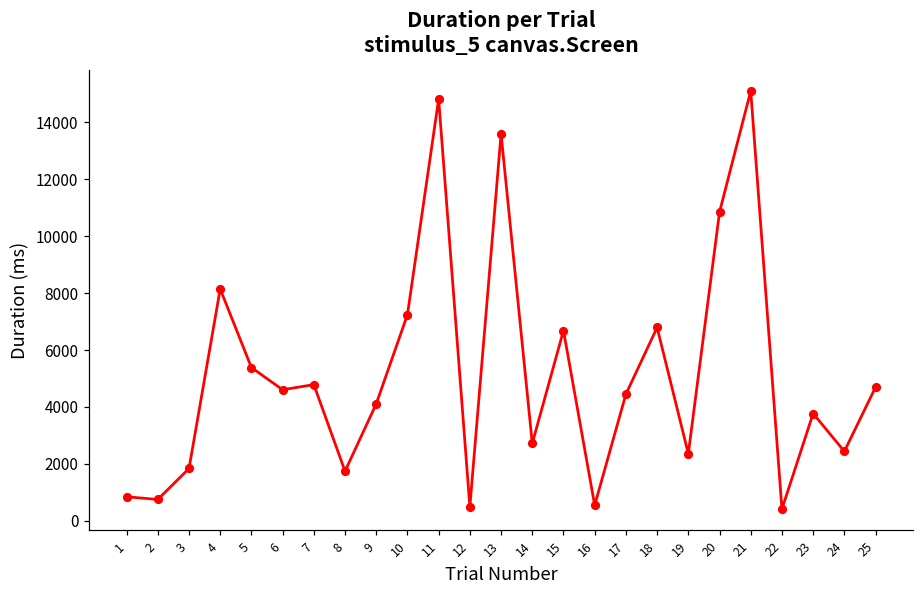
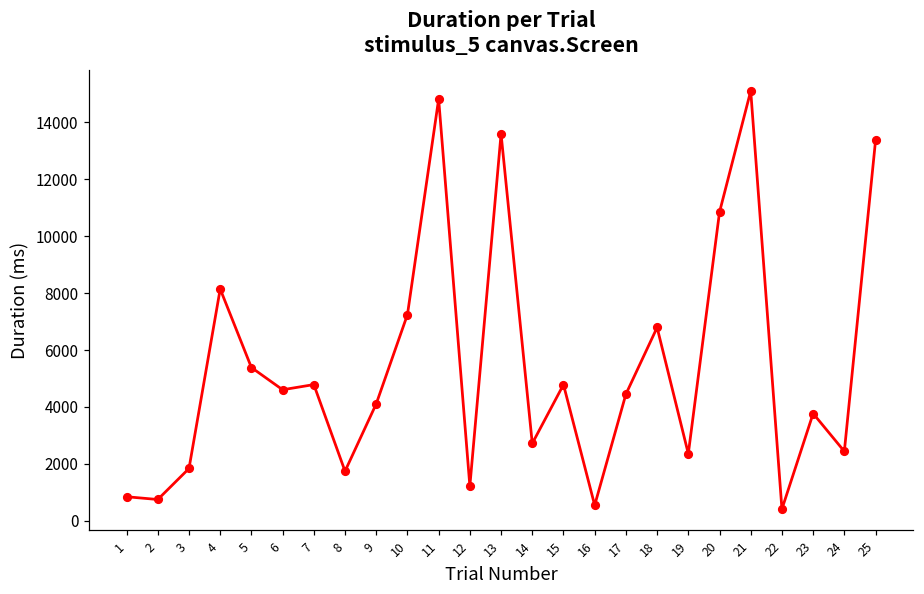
12: 500 -> 1200
15: 6700 -> 4800
25: 4700 -> 13400
